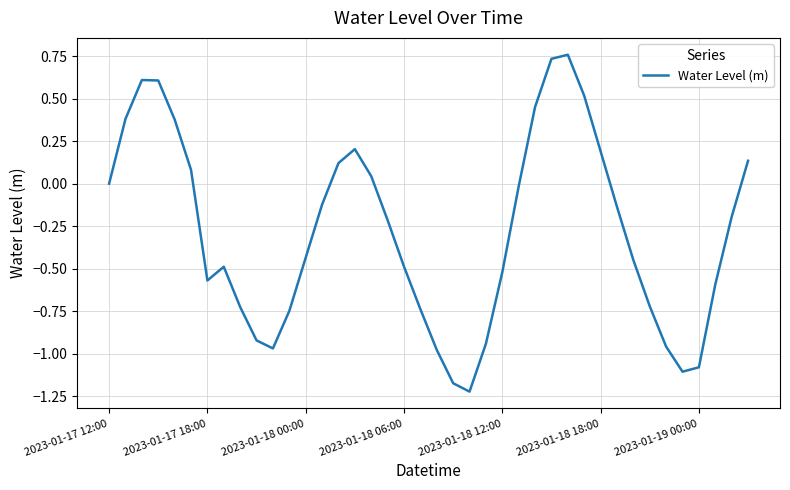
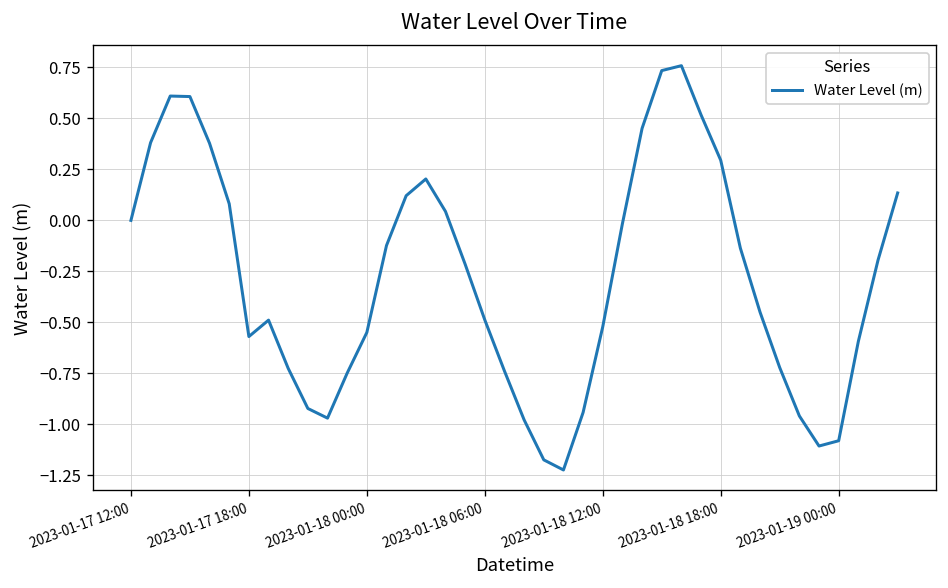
2023-01-18 00:00: -0.44 -> -0.55
2023-01-18 18:00: 0.19 -> 0.29
